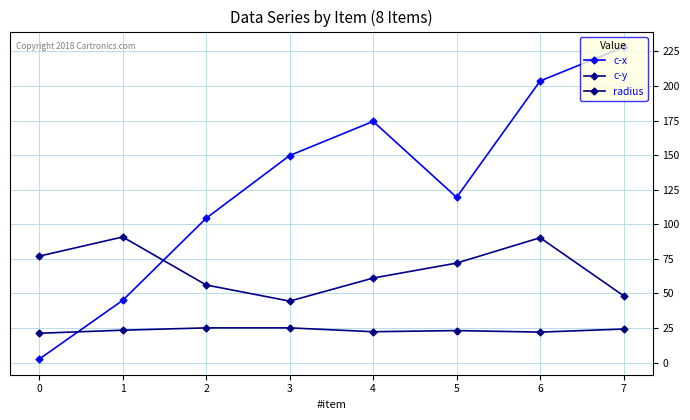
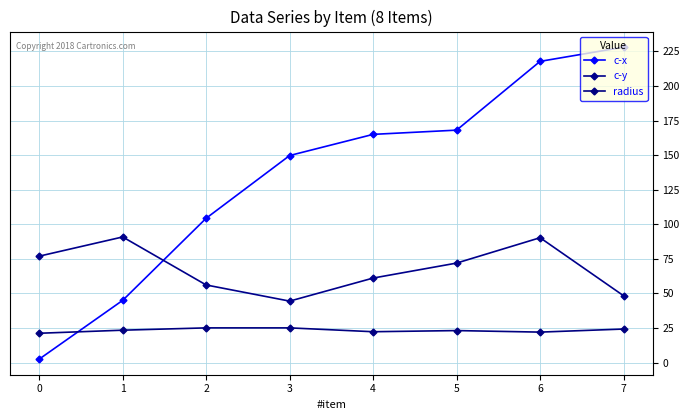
c-x, 4: 174 -> 165
c-x, 5: 119 -> 168
c-x, 6: 204 -> 218
